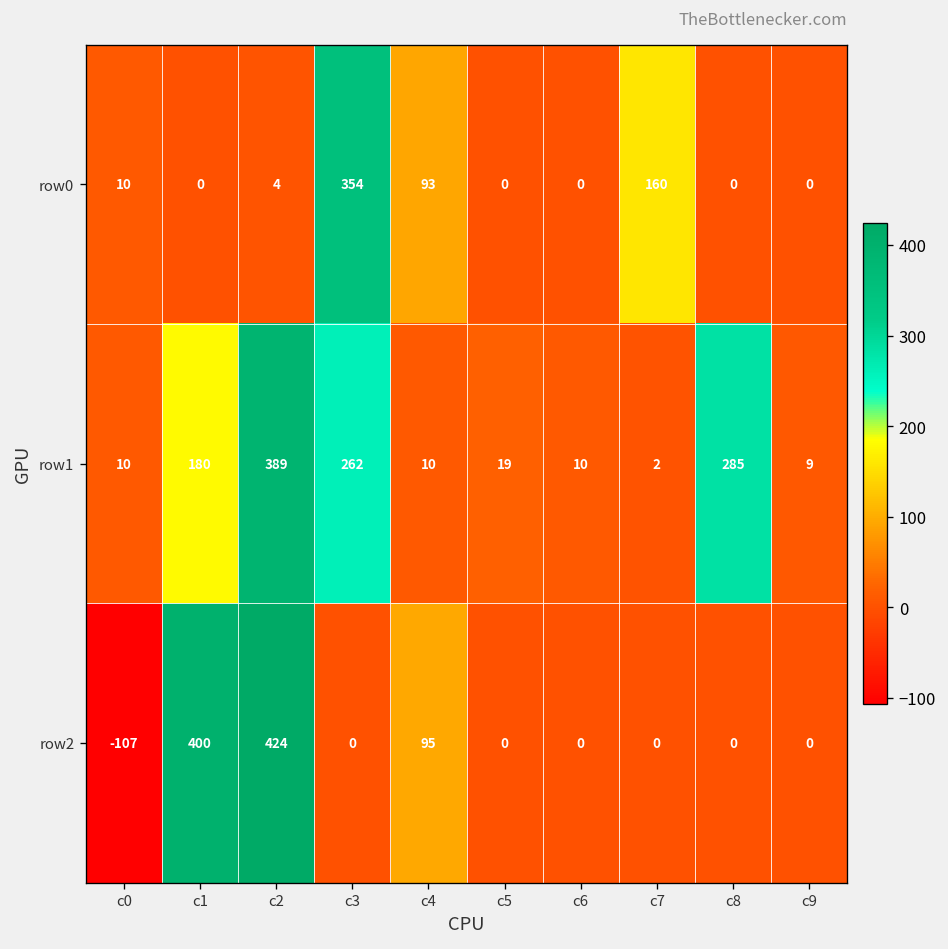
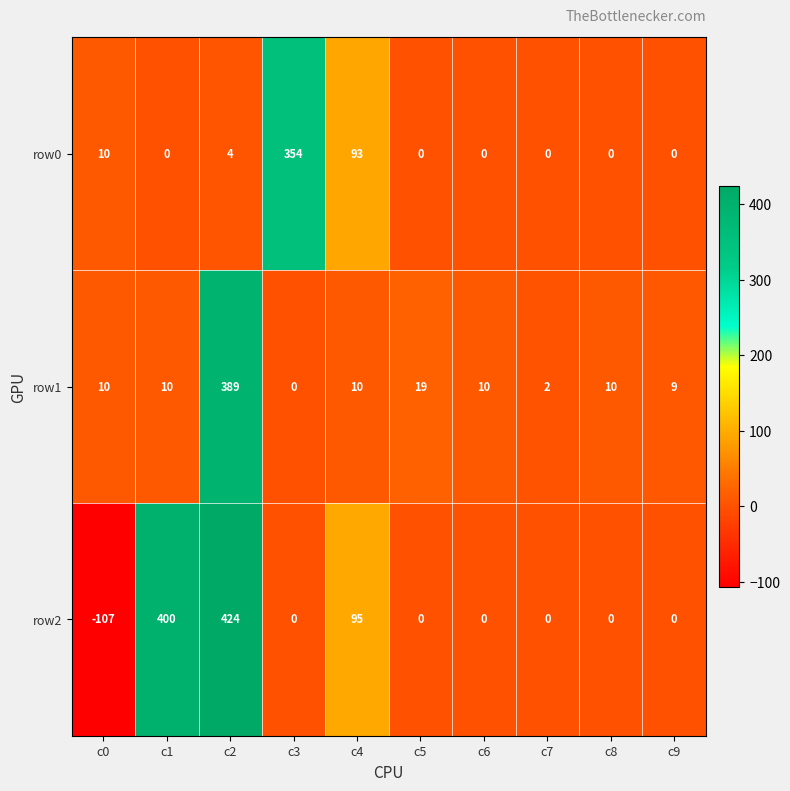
row0, c7: 160 -> 0
row1, c1: 180 -> 10
row1, c3: 262 -> 0
row1, c8: 285 -> 10
